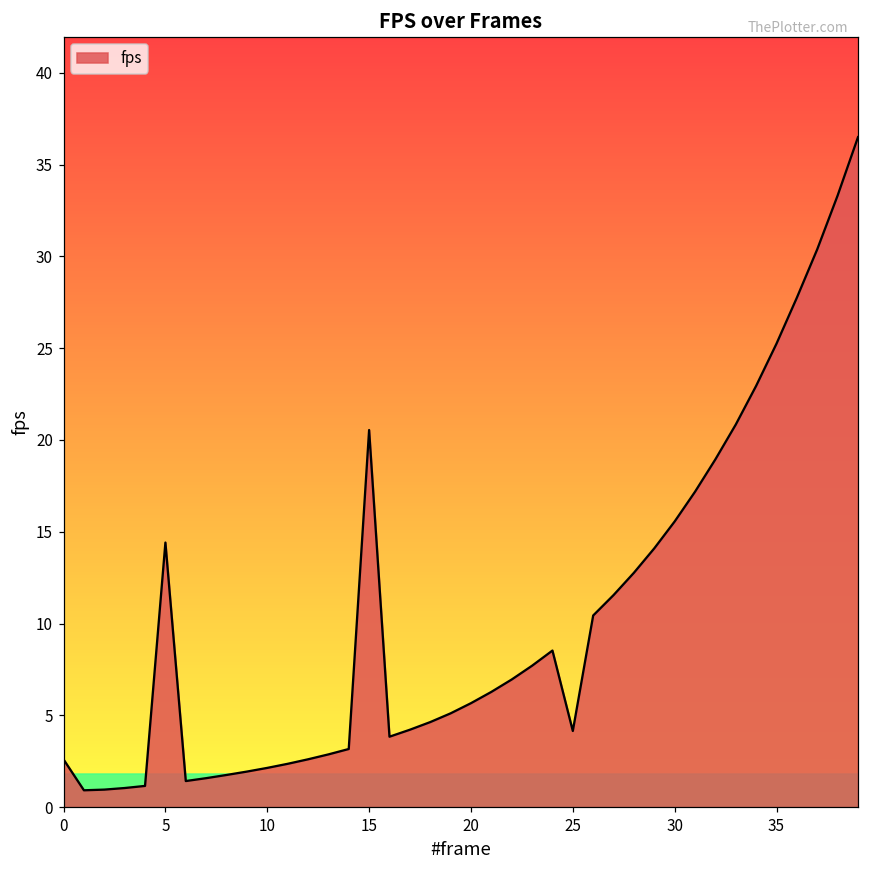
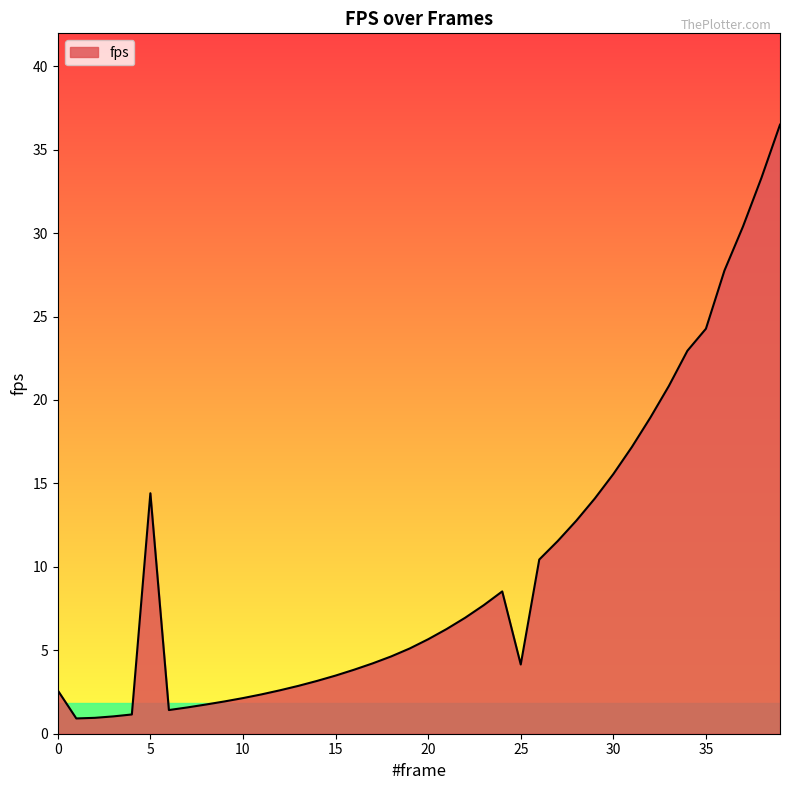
15: 20.5 -> 3.5
35: 25.2 -> 24.3
